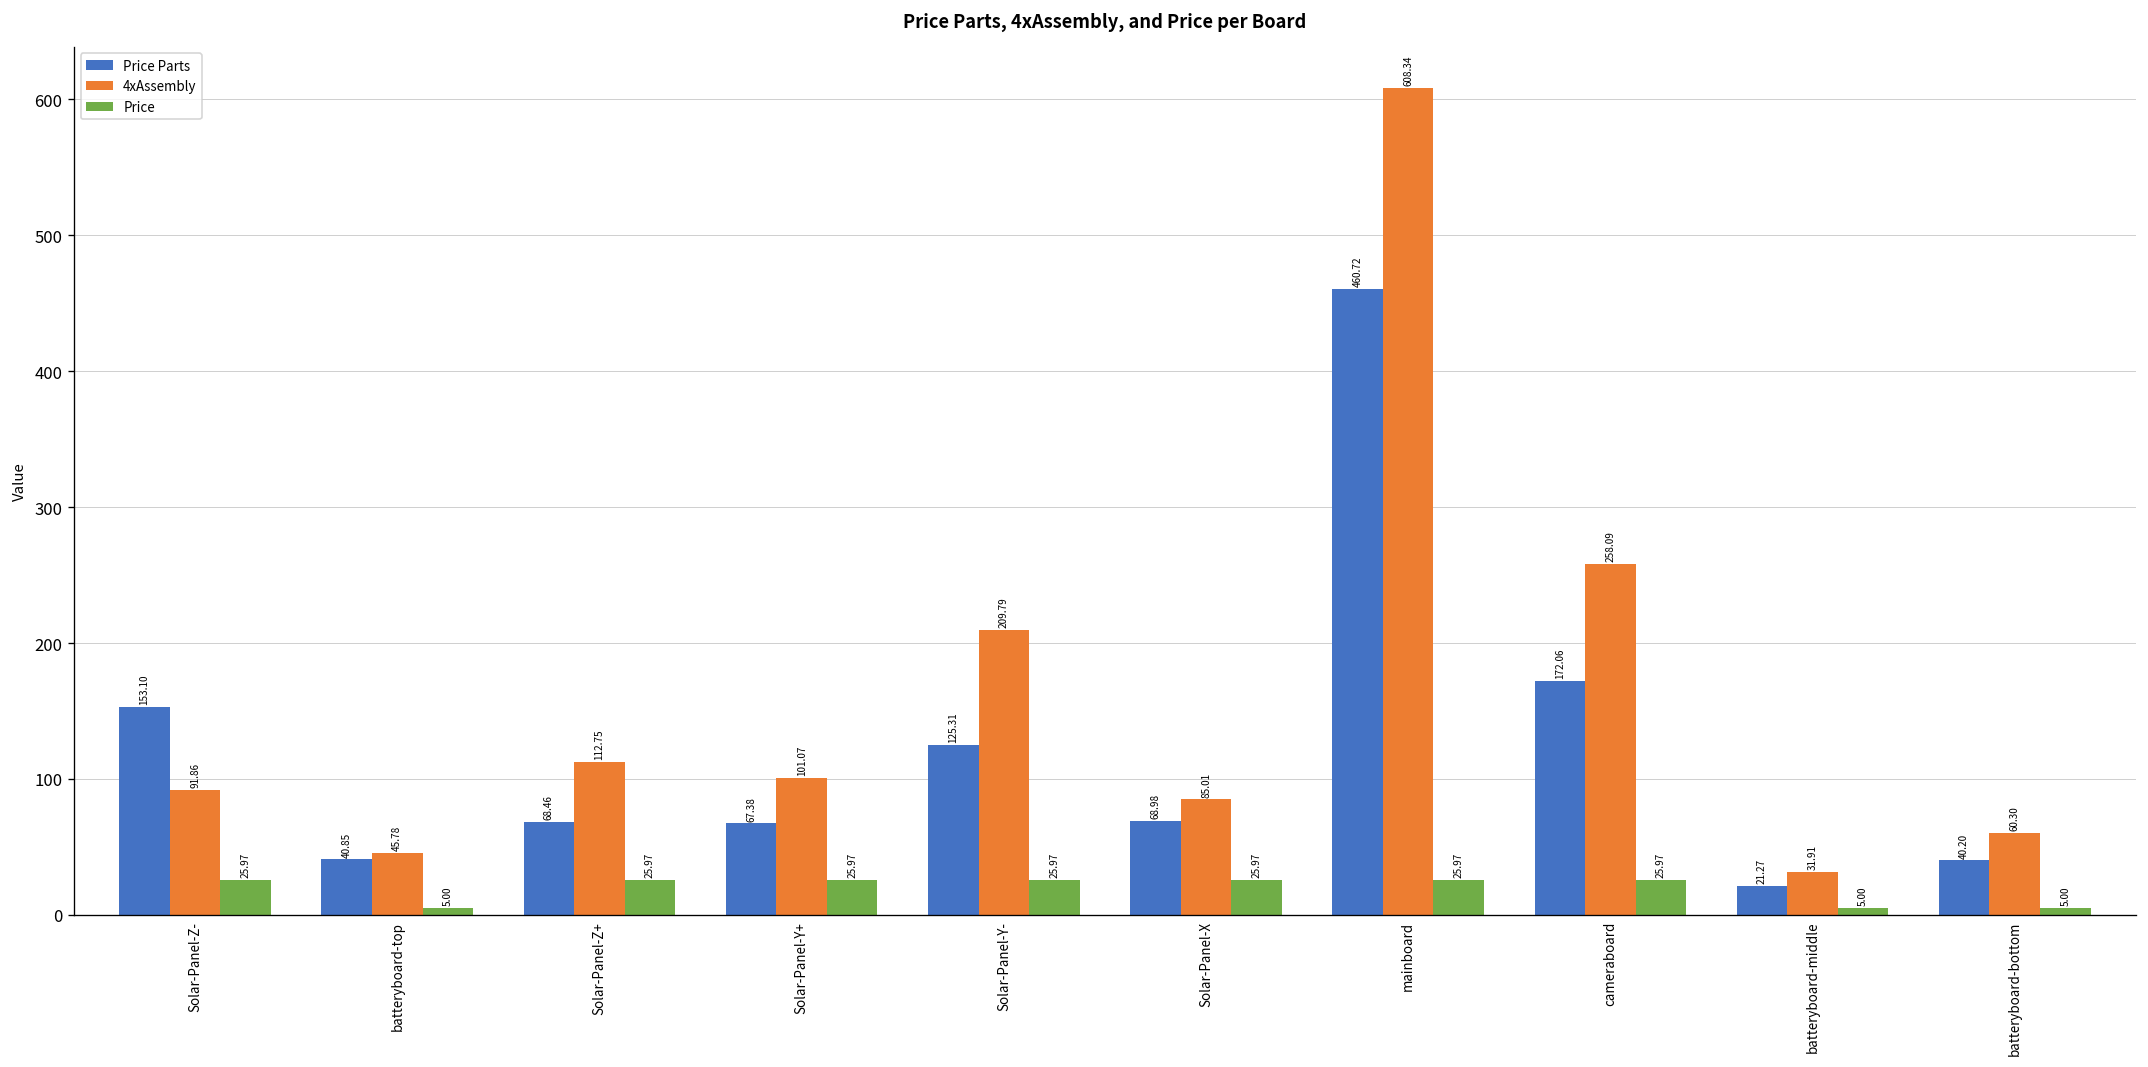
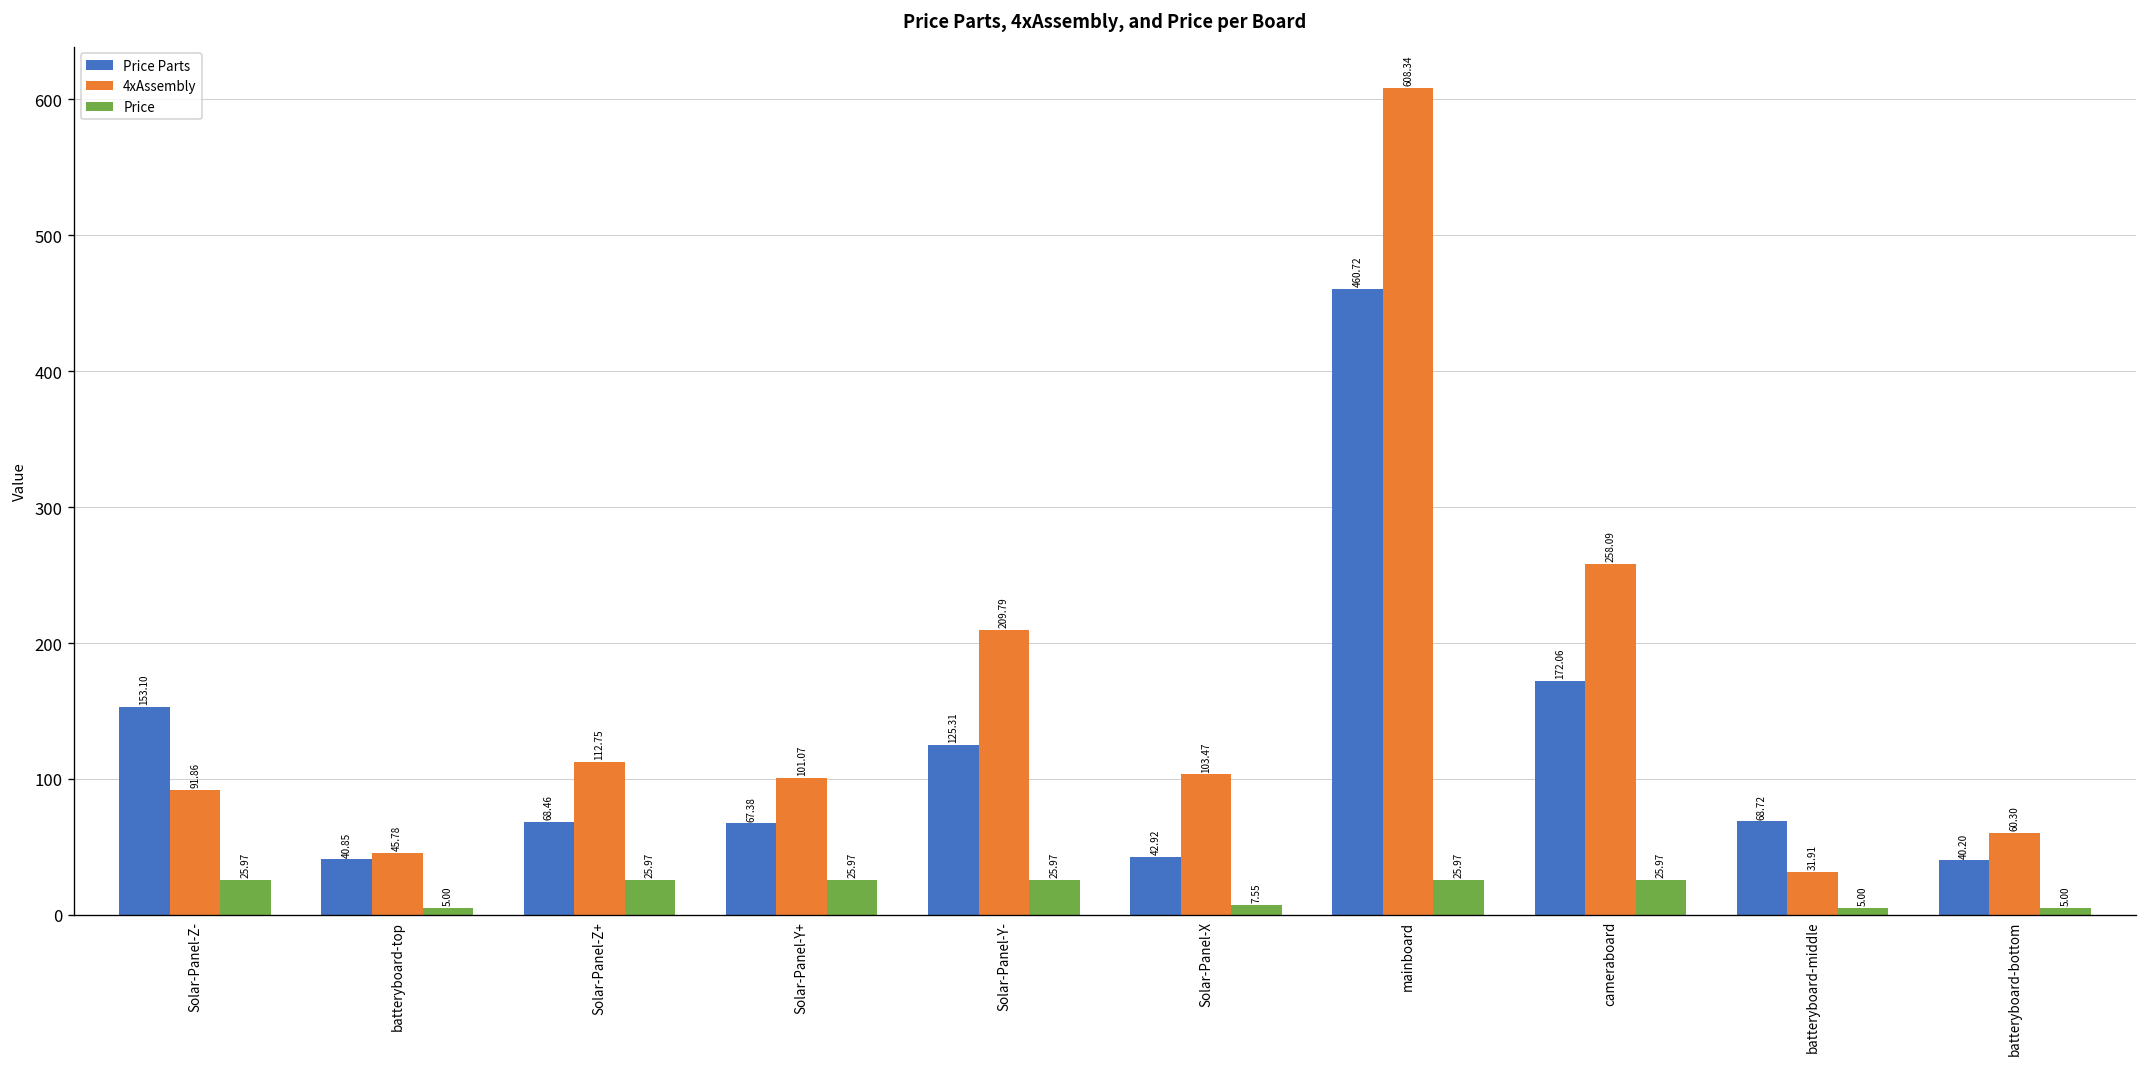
Price Parts, Solar-Panel-X: 68.98 -> 42.92
4xAssembly, Solar-Panel-X: 85.01 -> 103.47
Price, Solar-Panel-X: 25.97 -> 7.55
Price Parts, batteryboard-middle: 21.27 -> 68.72
